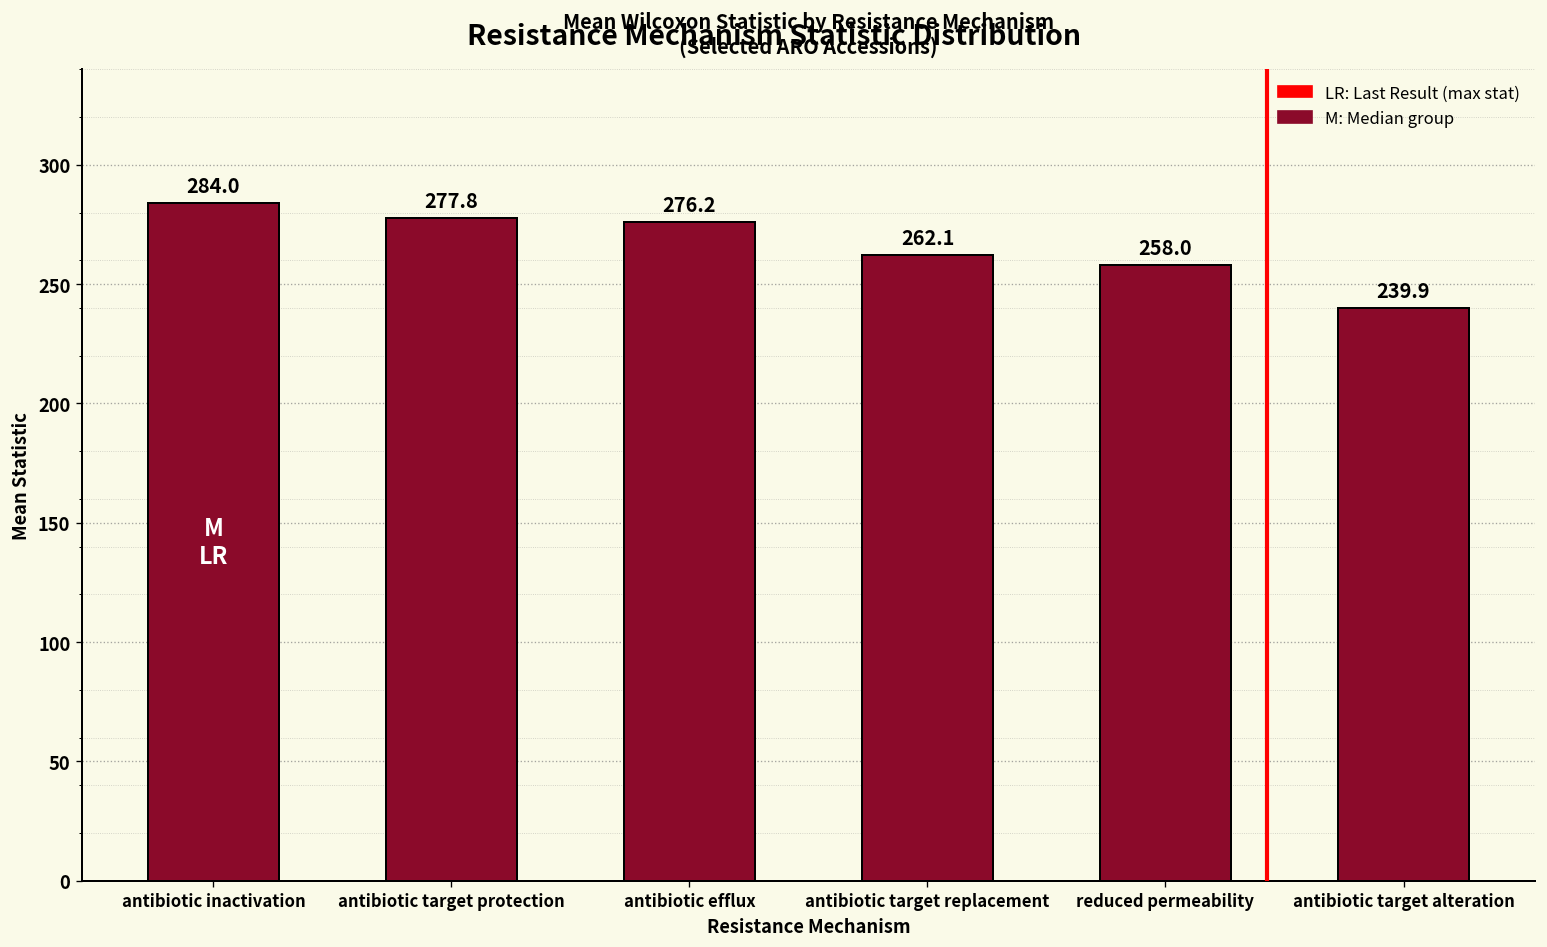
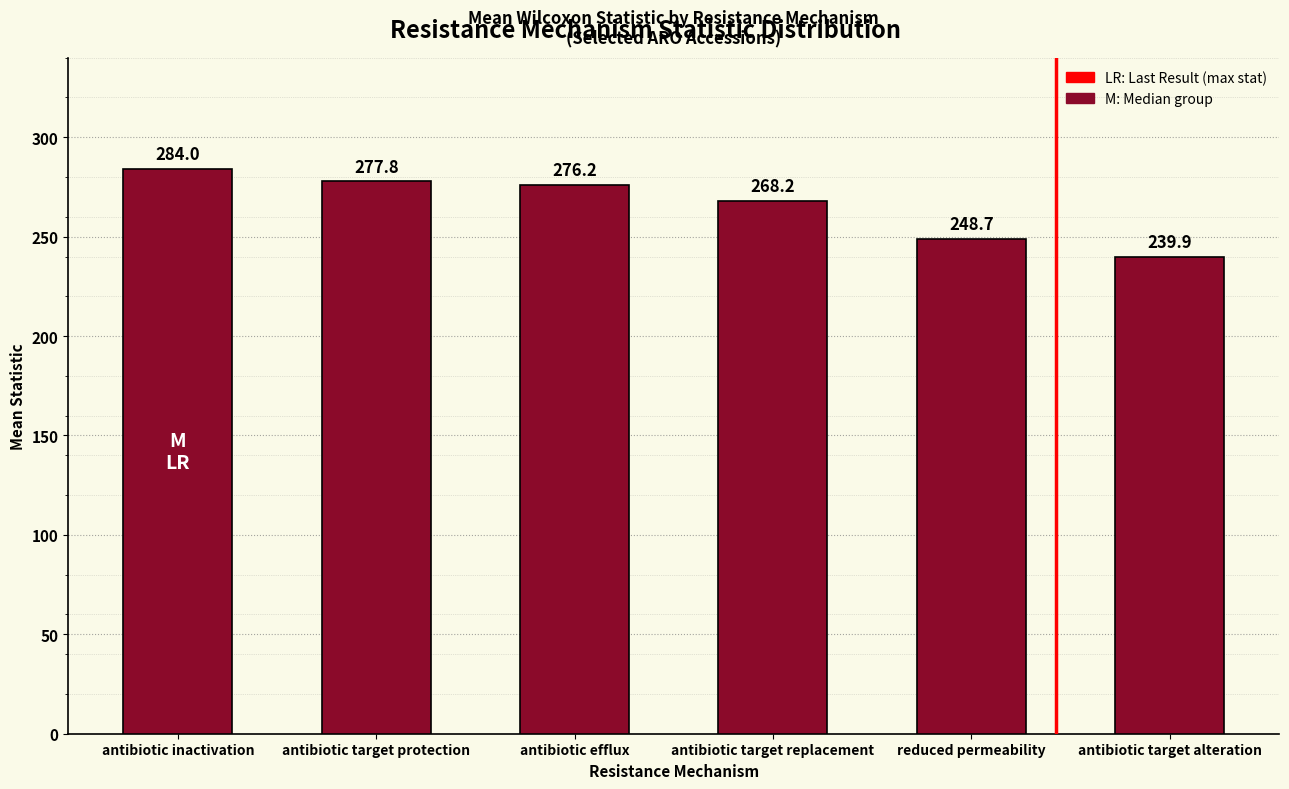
antibiotic target replacement: 262.1 -> 268.2
reduced permeability: 258.0 -> 248.7
